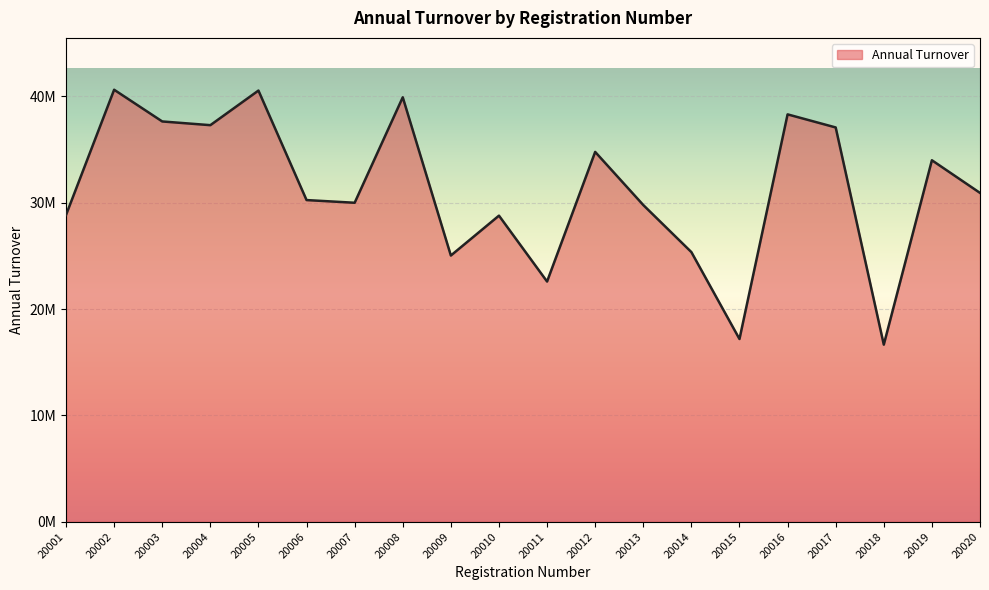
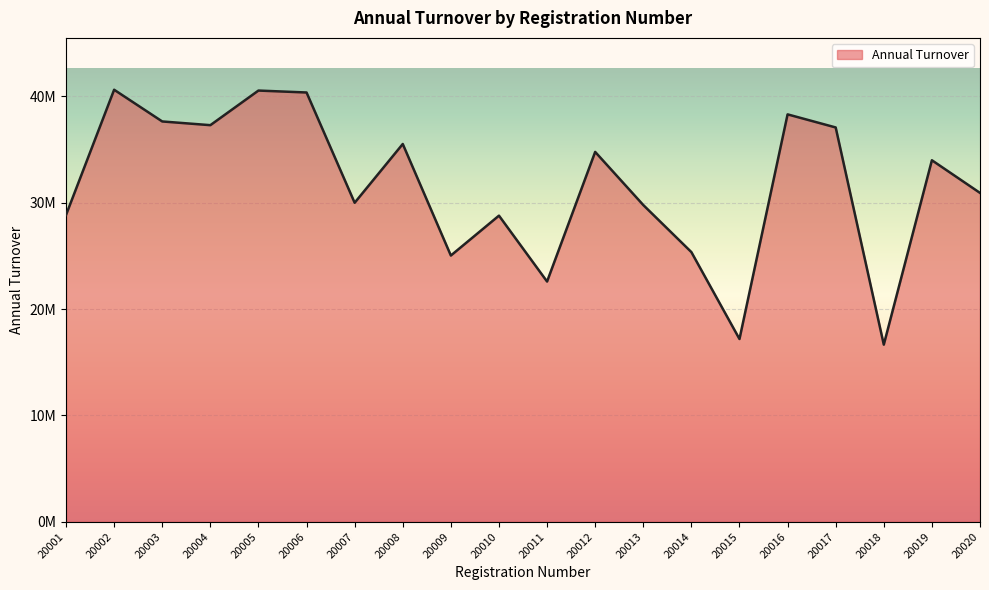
20006: 30300000 -> 40400000
20008: 39900000 -> 35500000
